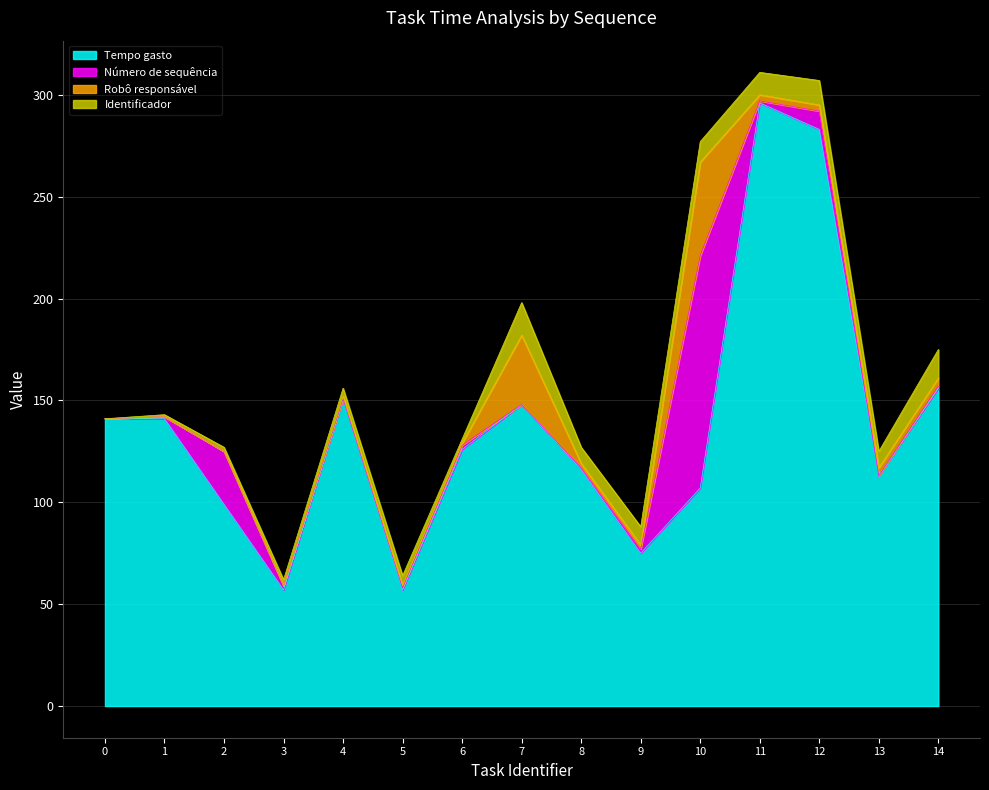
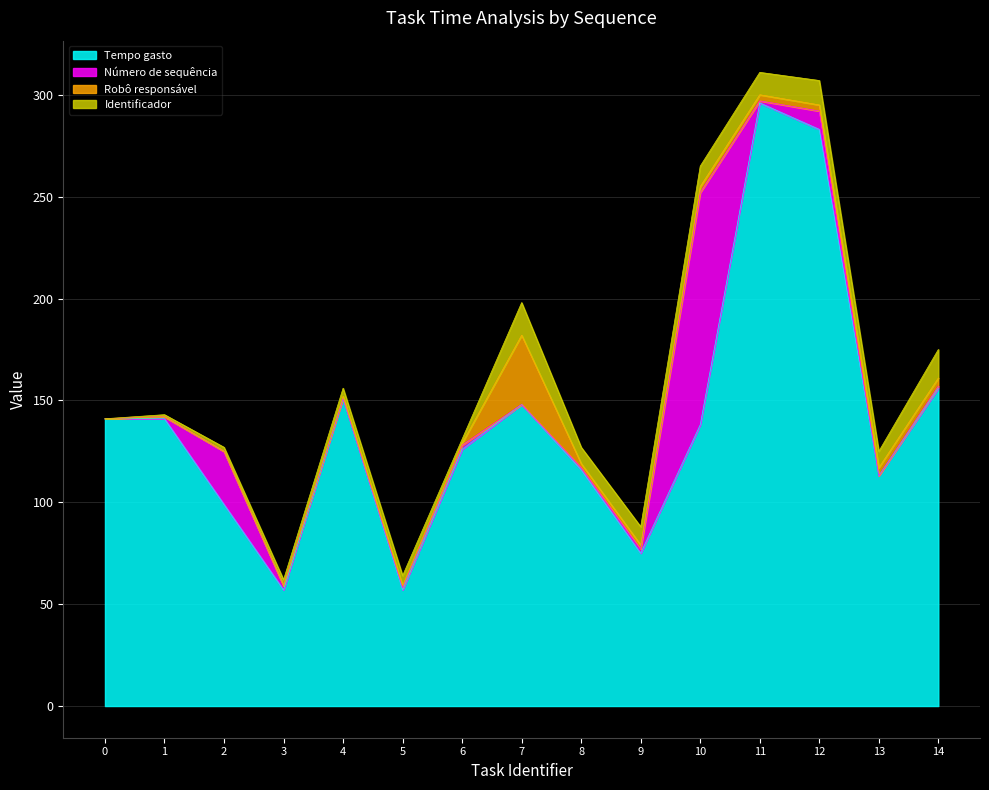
Tempo gasto, 10: 107 -> 138
Robô responsável, 10: 46 -> 3
